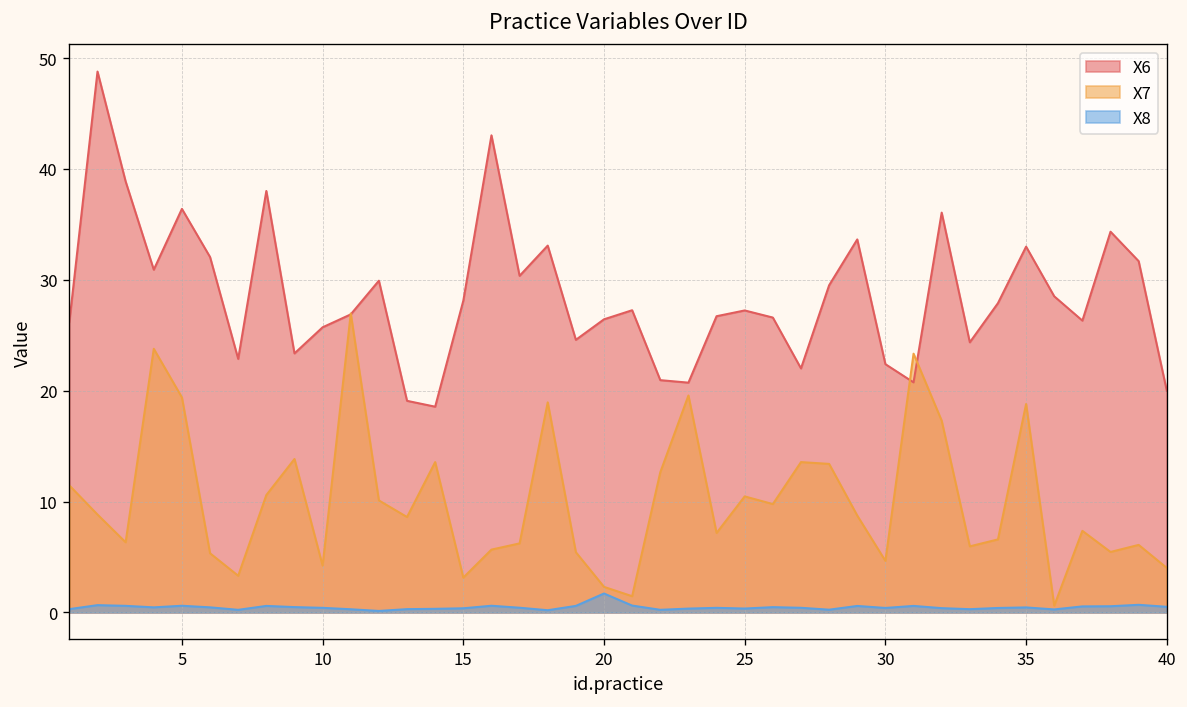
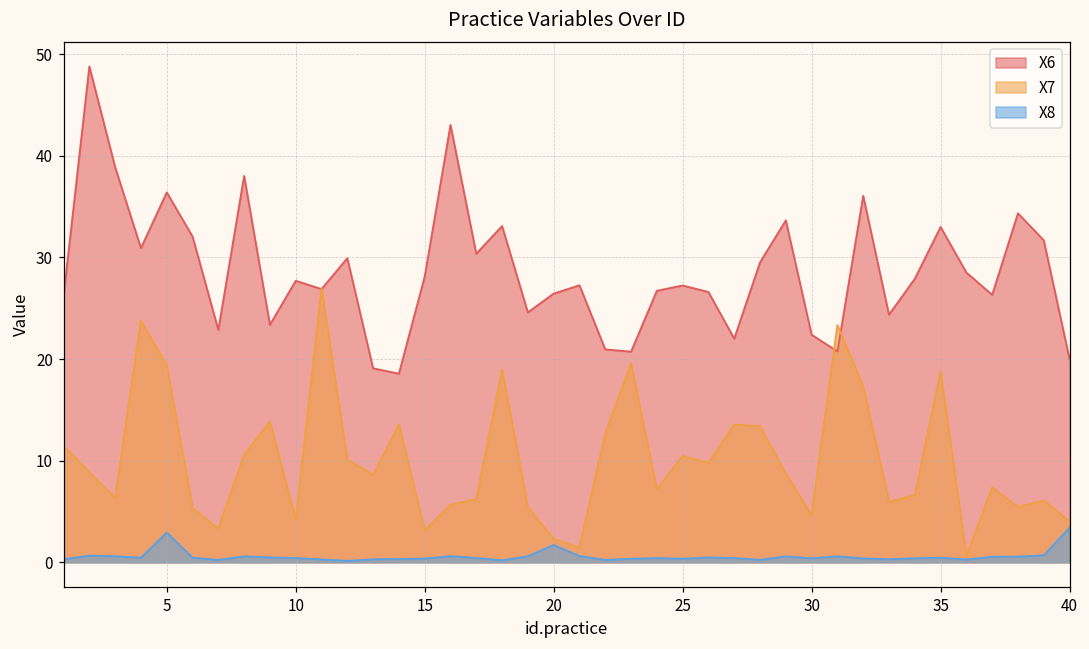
X8, 5: 1 -> 3
X6, 10: 26 -> 28
X8, 40: 1 -> 3
